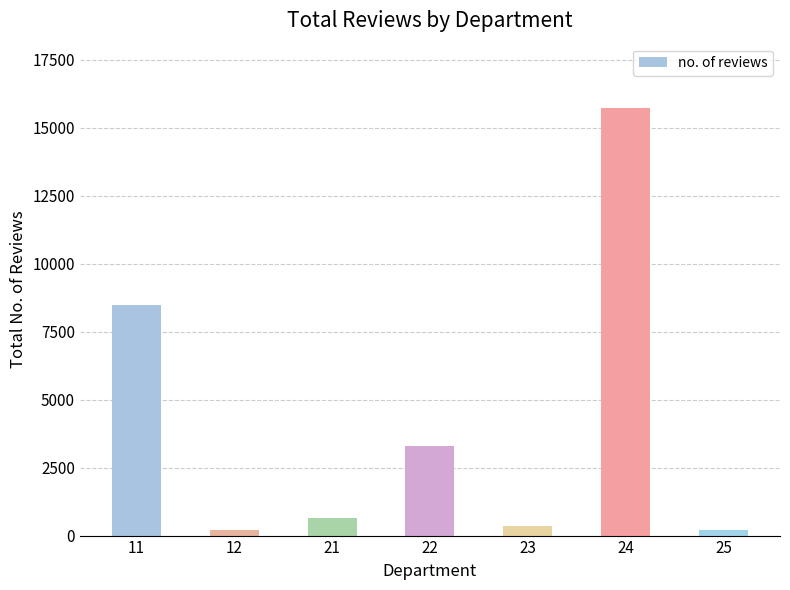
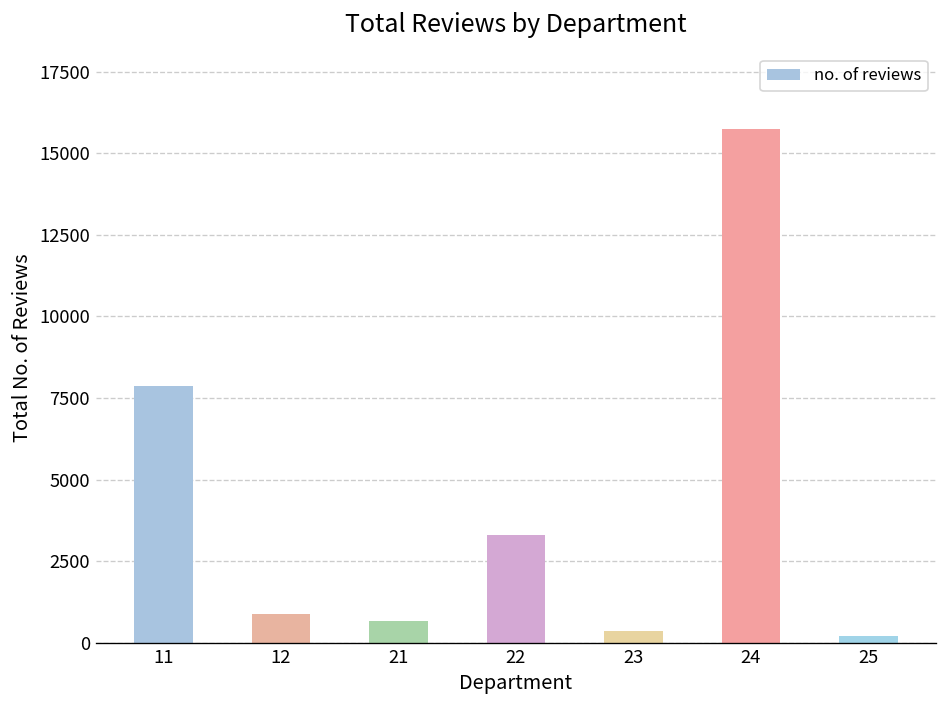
11: 8500 -> 7900
12: 200 -> 900
